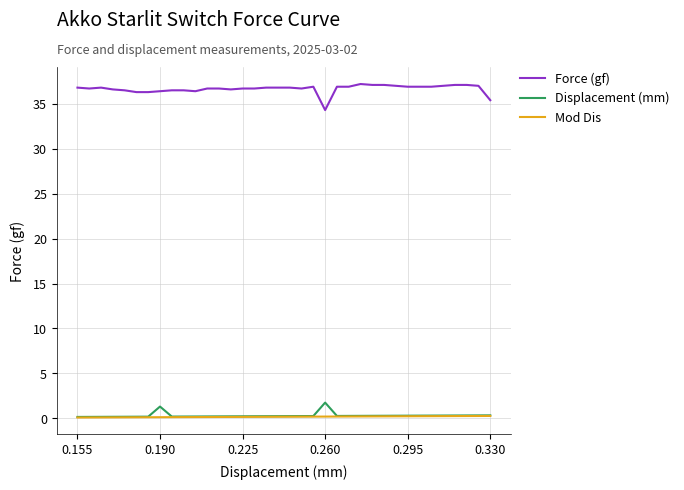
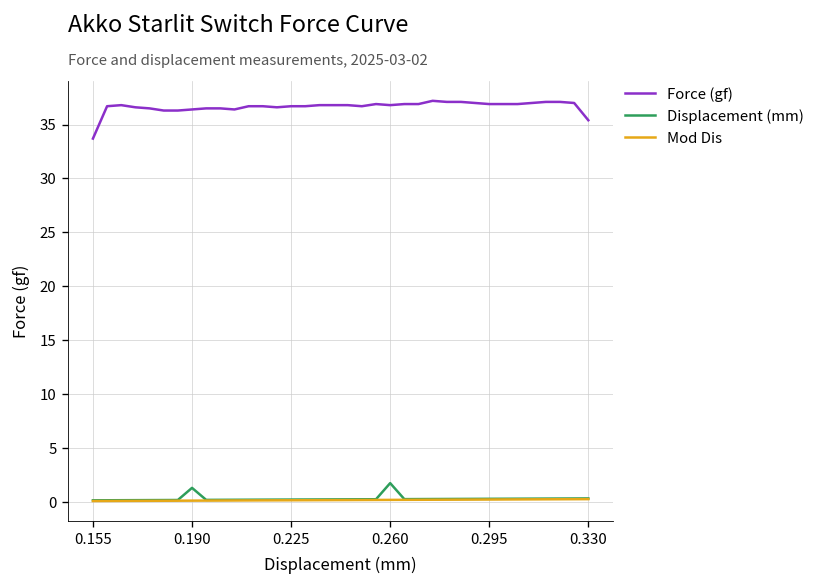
Force (gf), 0.155: 37 -> 34
Force (gf), 0.260: 34 -> 37
